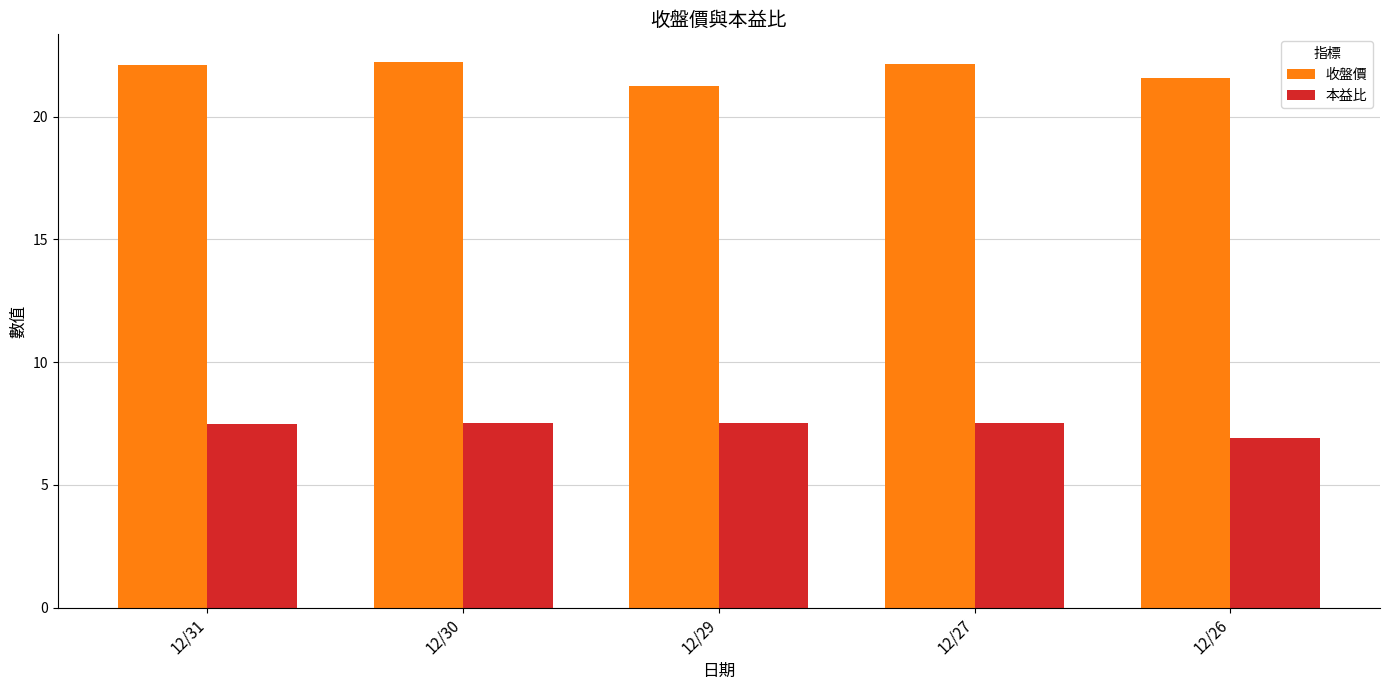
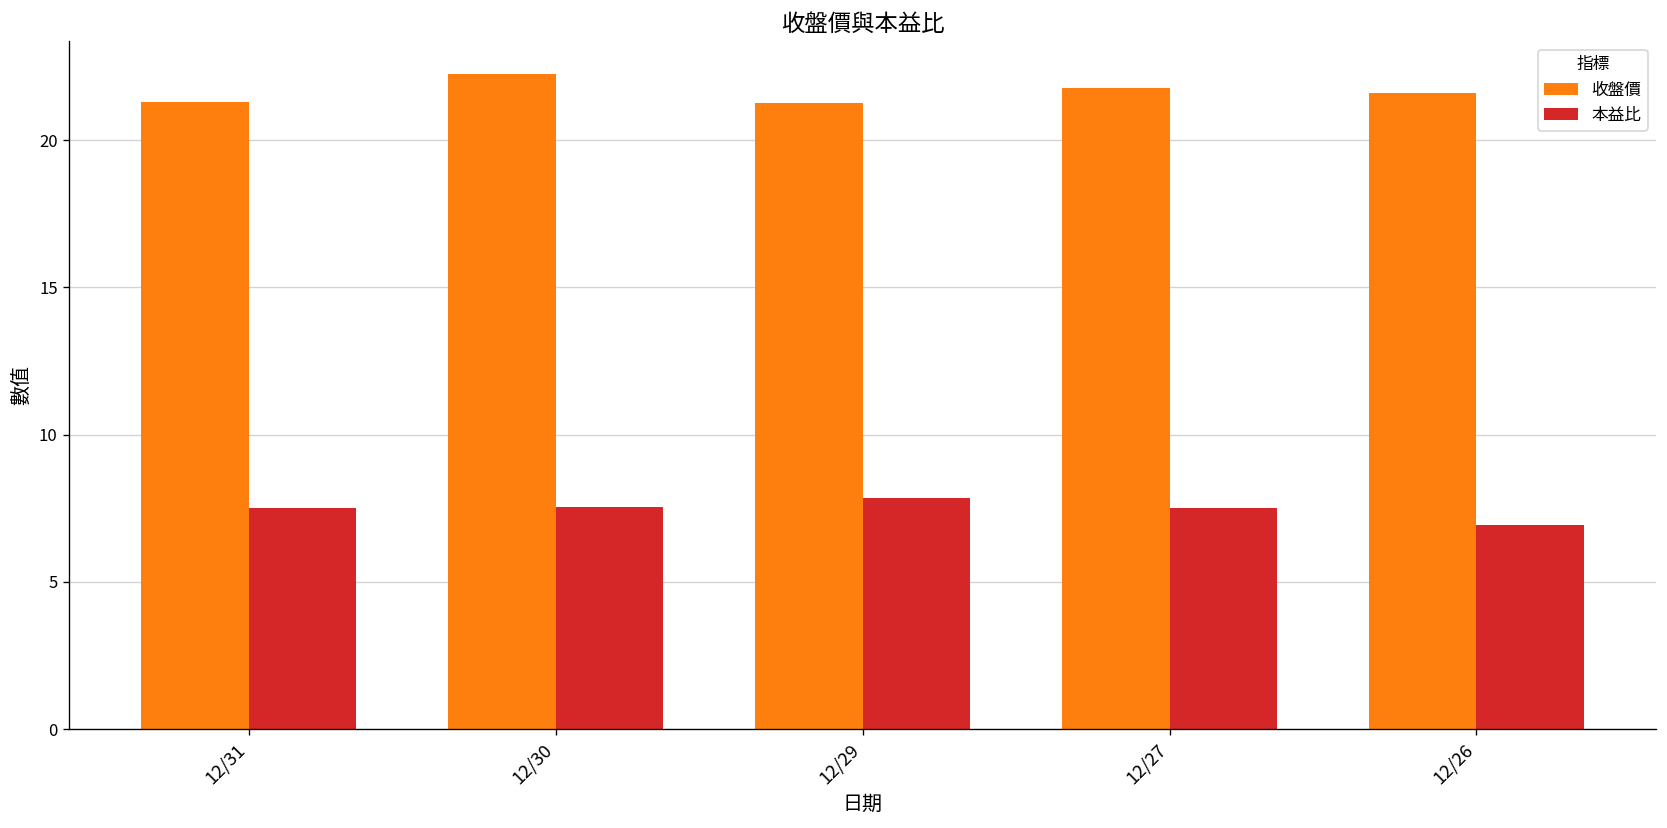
收盤價, 12/31: 22.1 -> 21.3
本益比, 12/29: 7.5 -> 7.8
收盤價, 12/27: 22.2 -> 21.8
